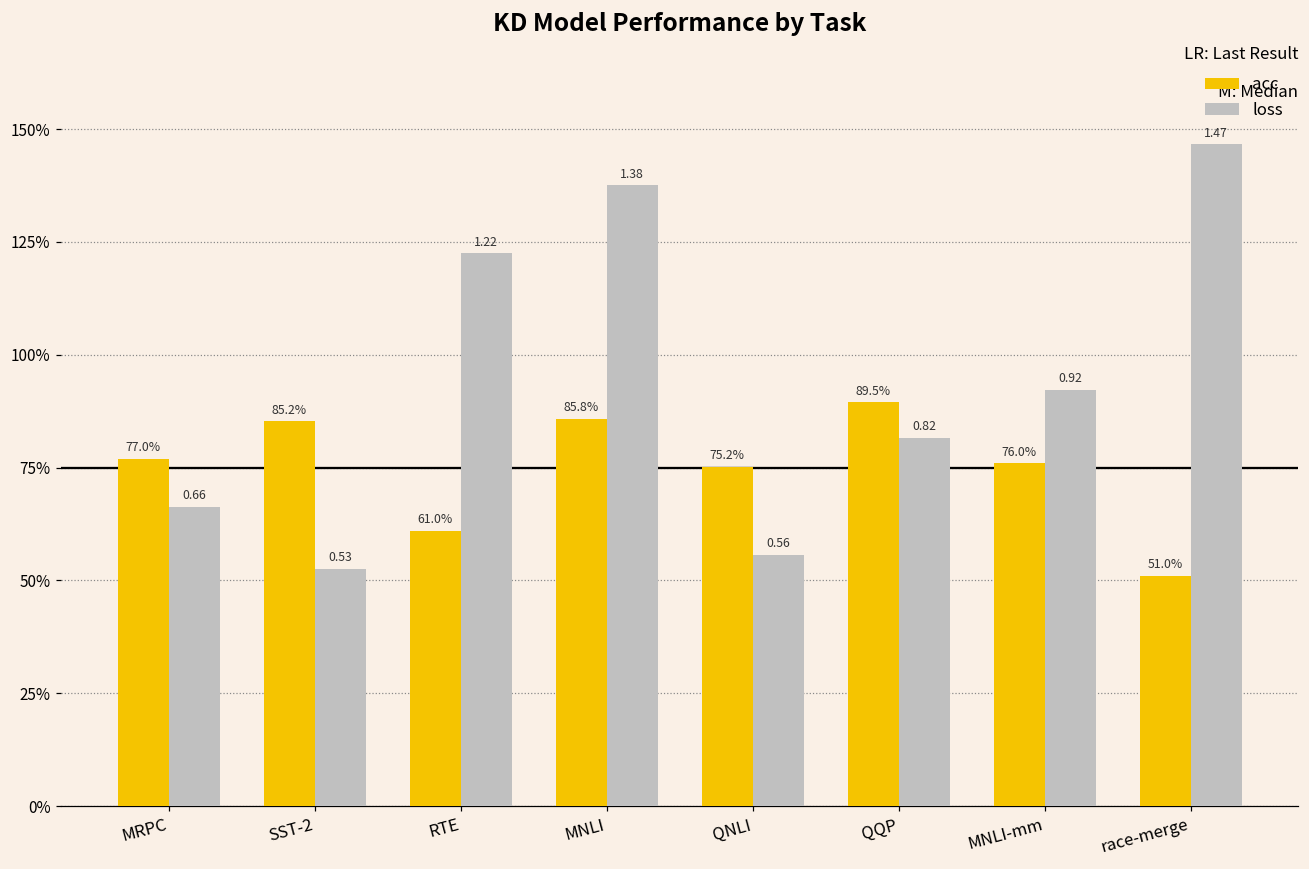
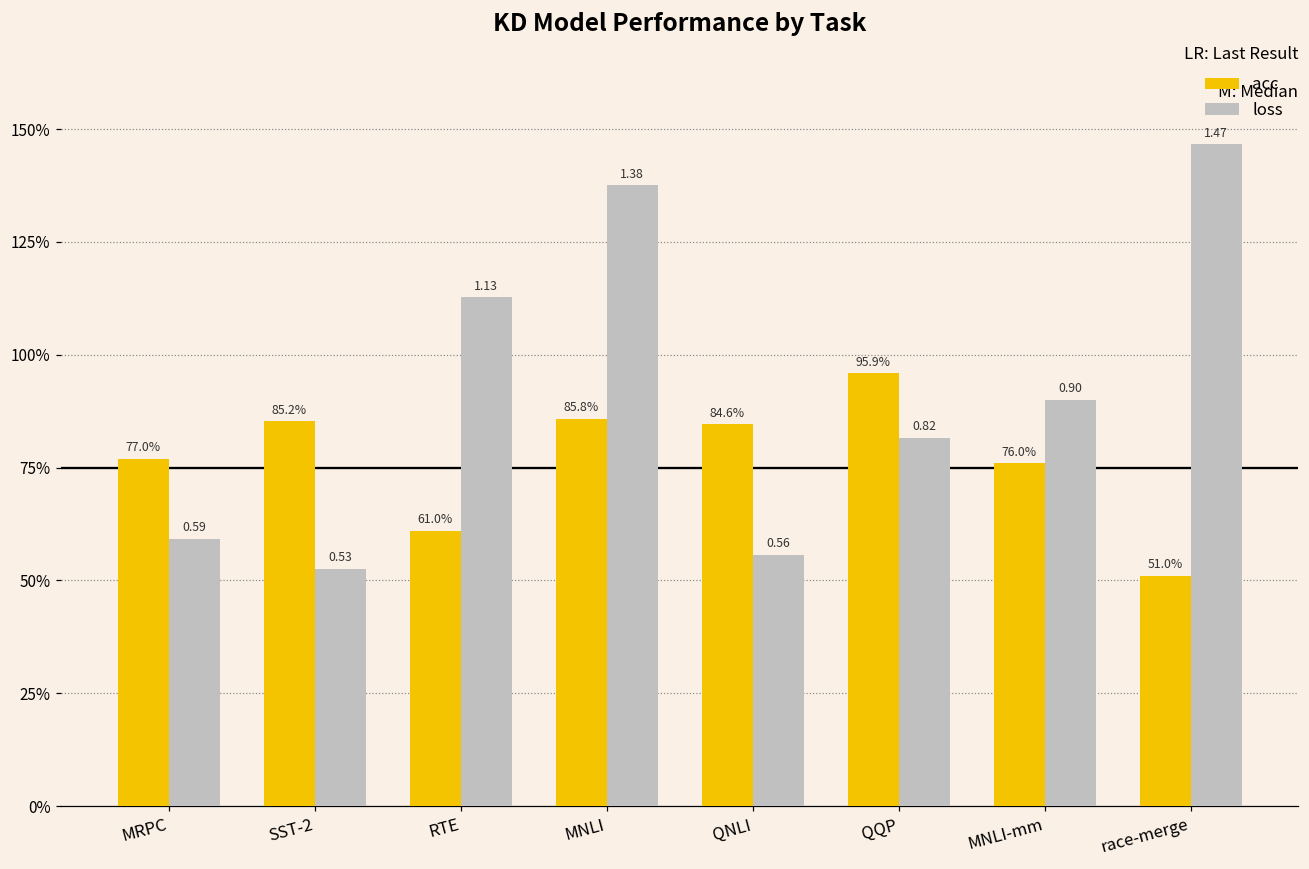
loss, MRPC: 0.66 -> 0.59
loss, RTE: 1.22 -> 1.13
acc, QNLI: 75.2% -> 84.6%
acc, QQP: 89.5% -> 95.9%
loss, MNLI-mm: 0.92 -> 0.90
